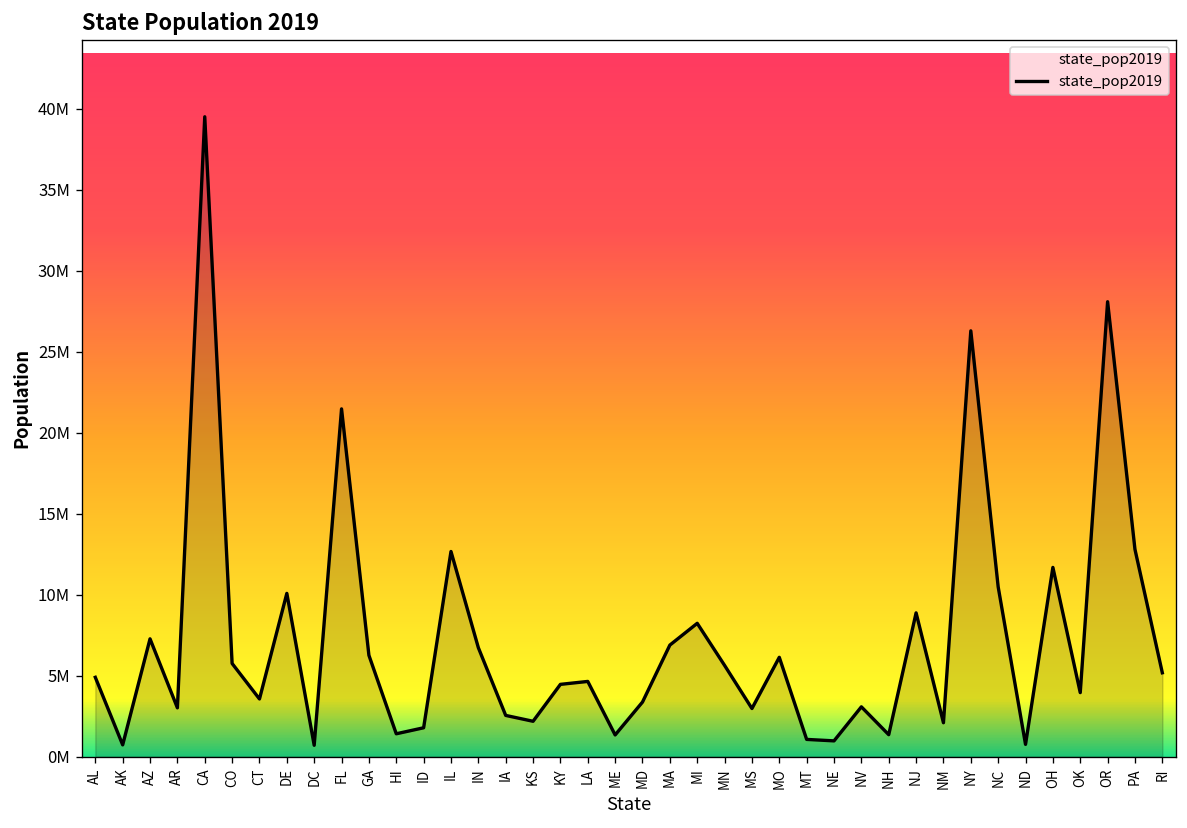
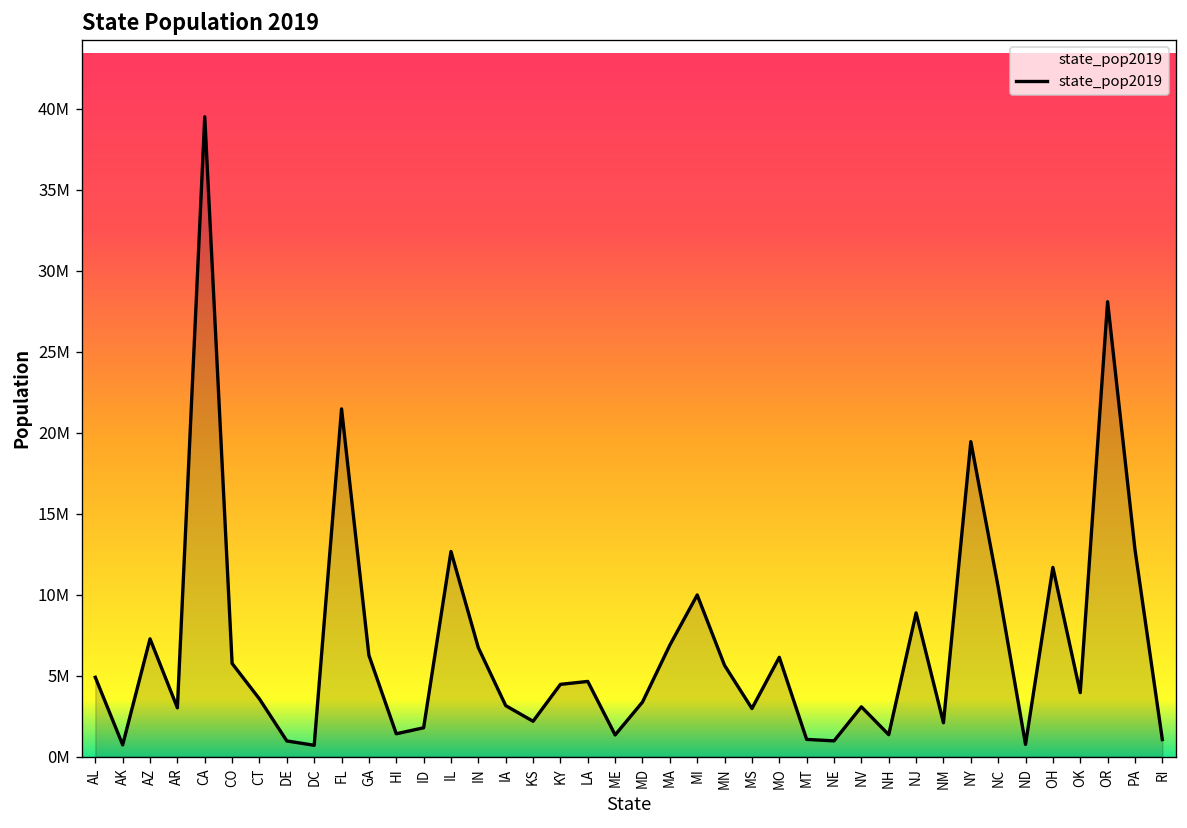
DE: 10100000 -> 1000000
IA: 2600000 -> 3200000
MI: 8200000 -> 10000000
NY: 26300000 -> 19500000
RI: 5200000 -> 1100000
